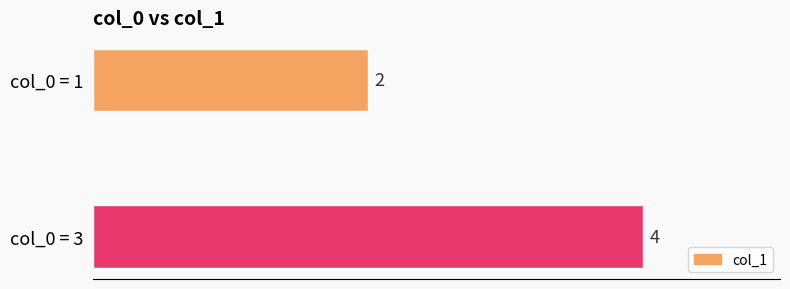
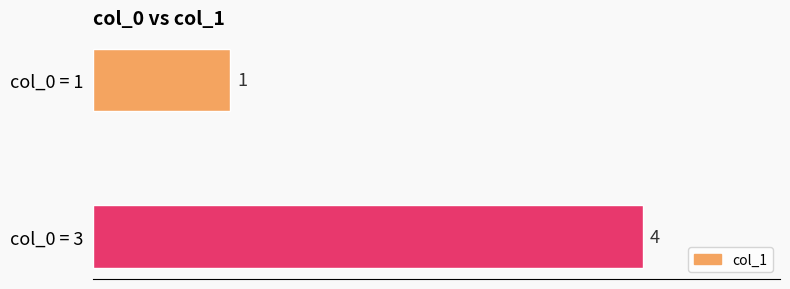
col_0 = 1: 2 -> 1
